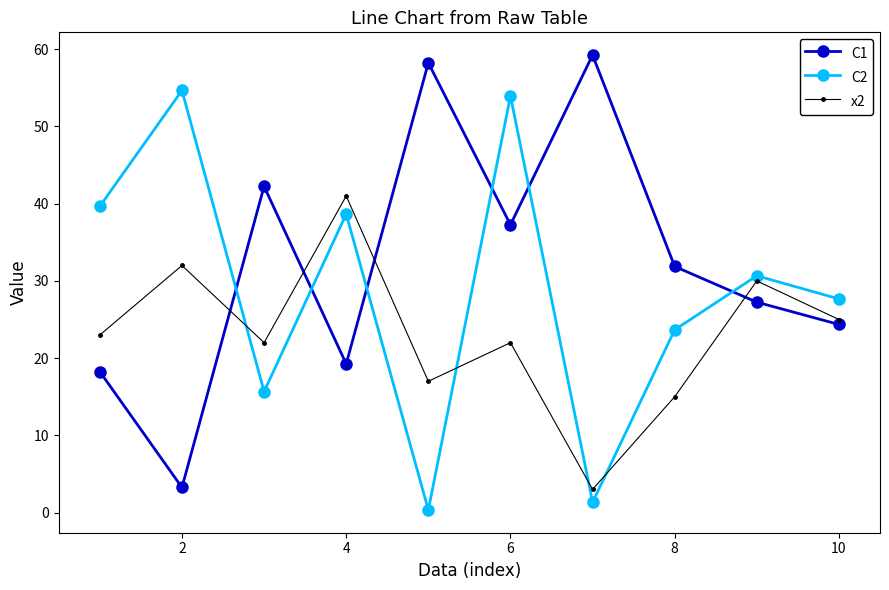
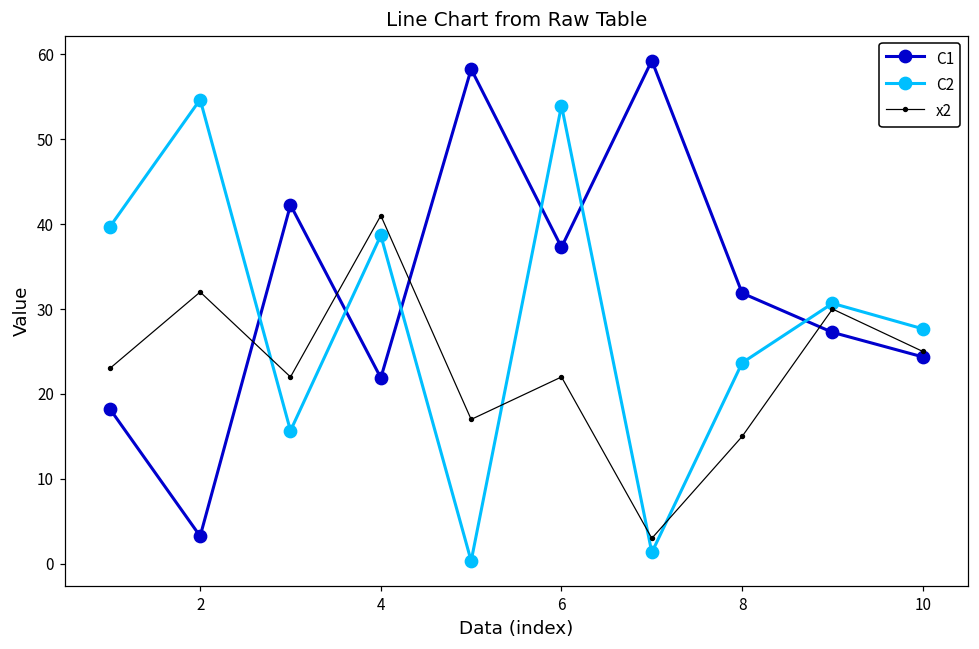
C1, 4: 19 -> 22
